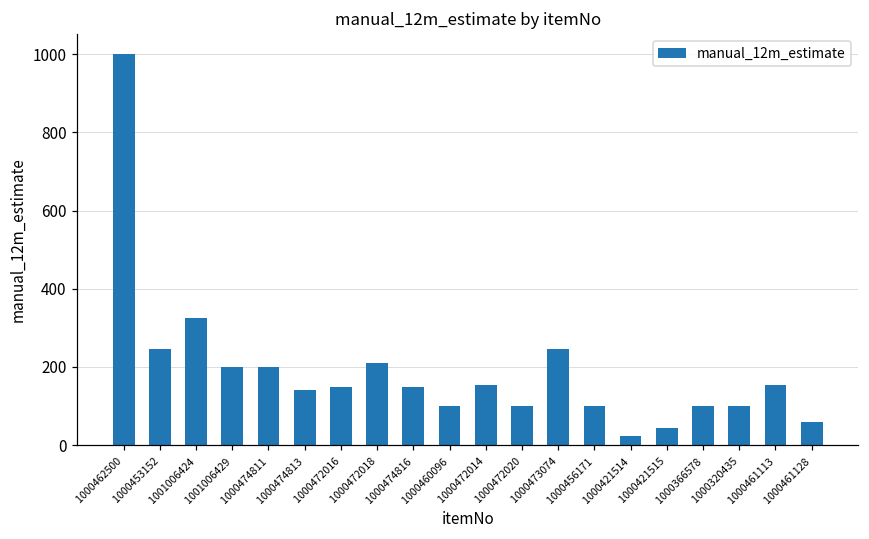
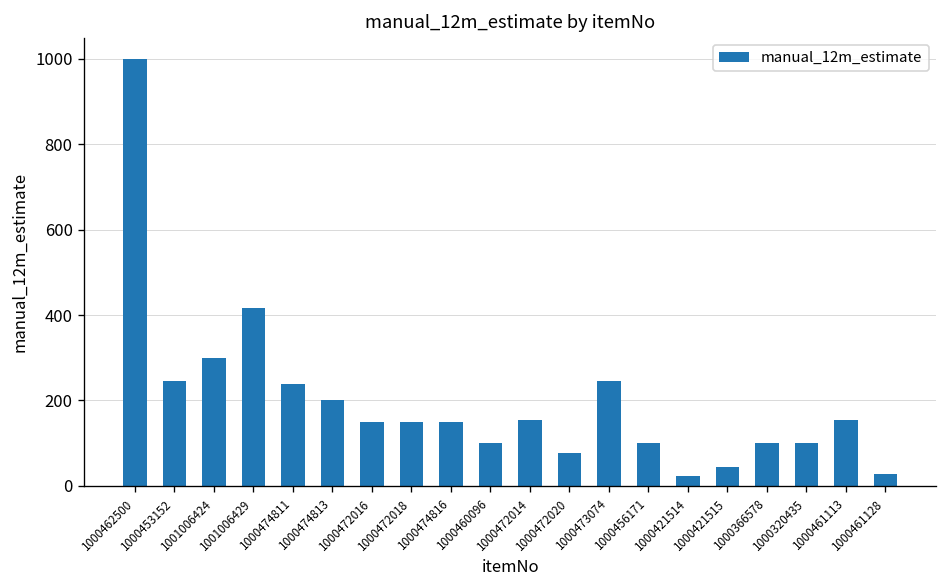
1001006424: 320 -> 300
1001006429: 200 -> 420
1000474811: 200 -> 240
1000474813: 140 -> 200
1000472018: 210 -> 150
1000472020: 100 -> 80
1000461128: 60 -> 30
